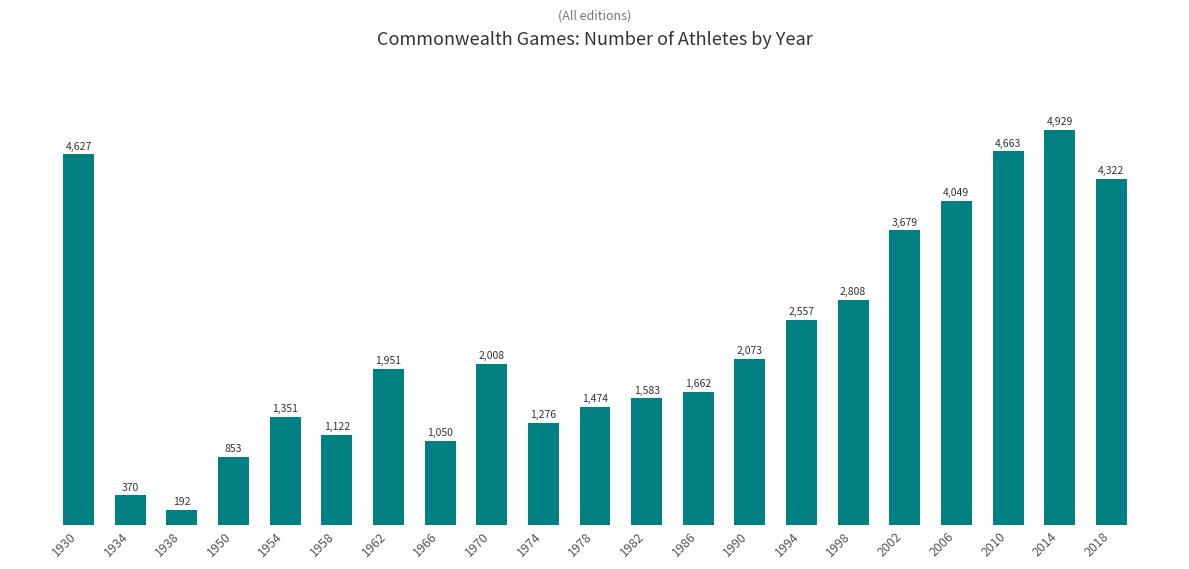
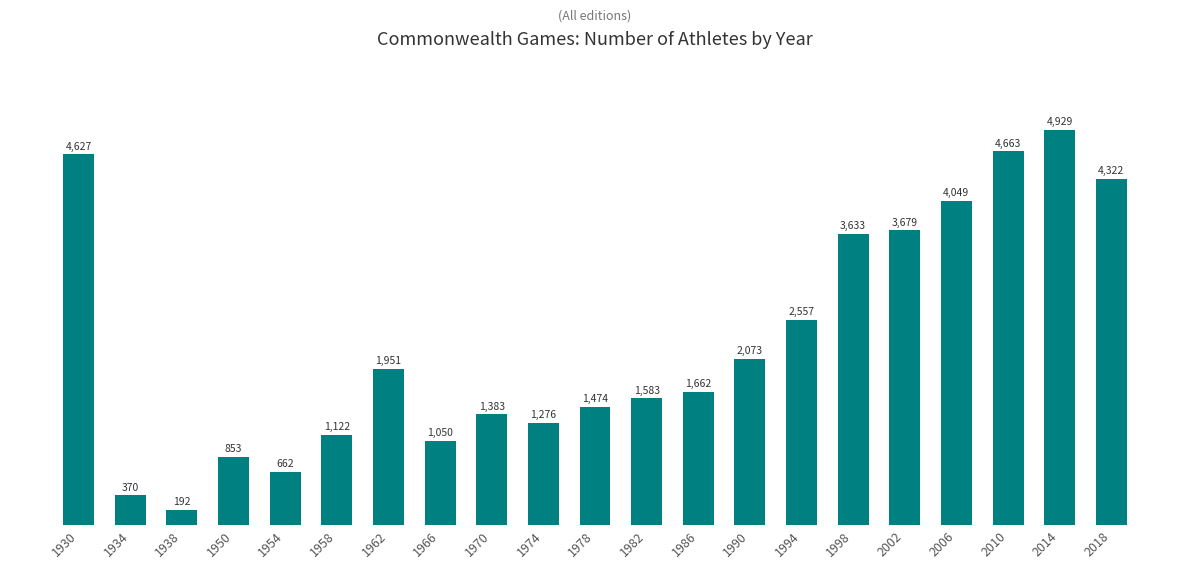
1954: 1,351 -> 662
1970: 2,008 -> 1,383
1998: 2,808 -> 3,633
